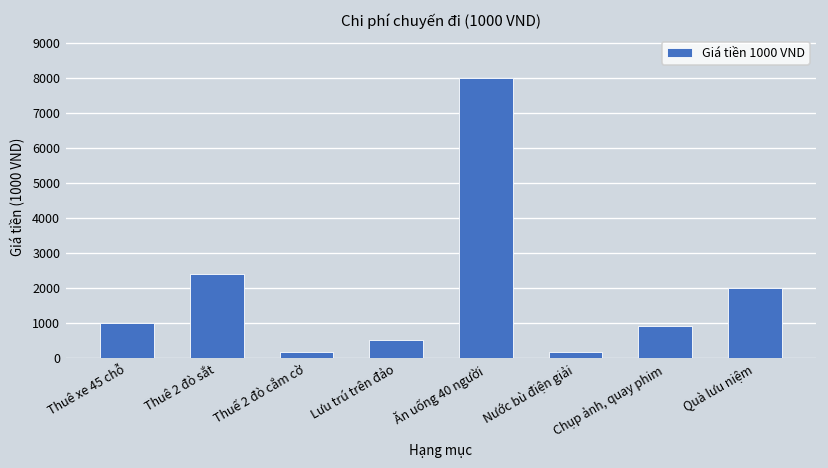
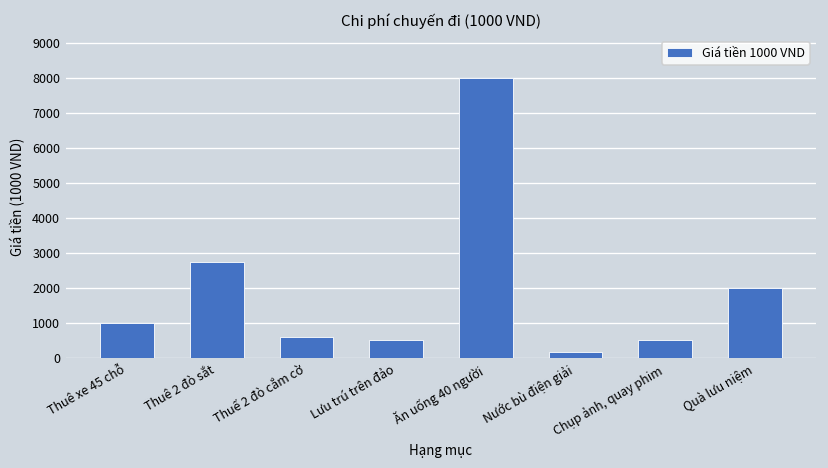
Thuê 2 đò sắt: 2400 -> 2700
Thuế 2 đò cắm cờ: 200 -> 600
Chụp ảnh, quay phim: 900 -> 500
